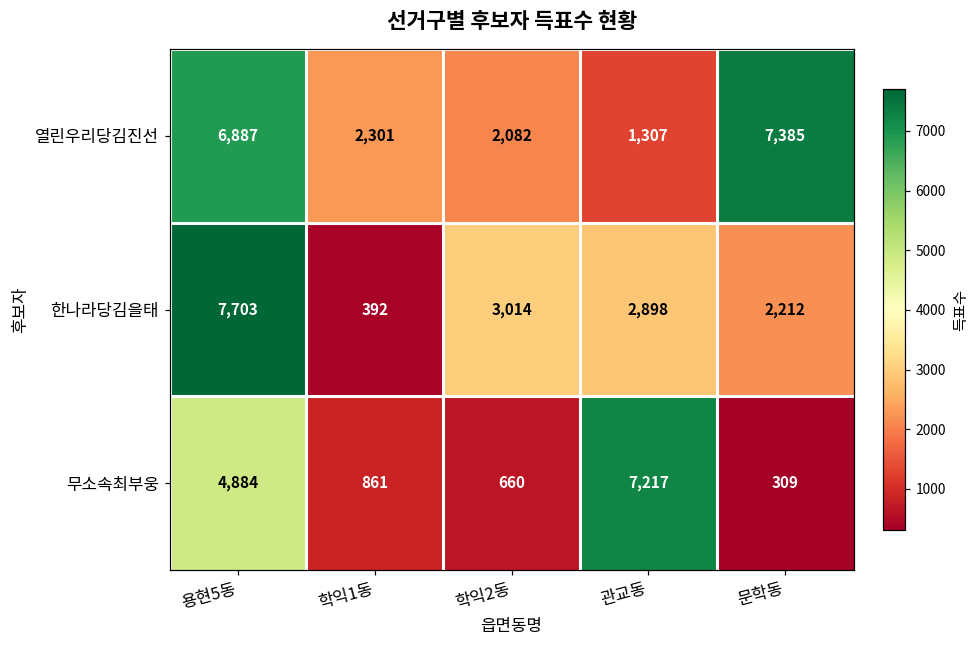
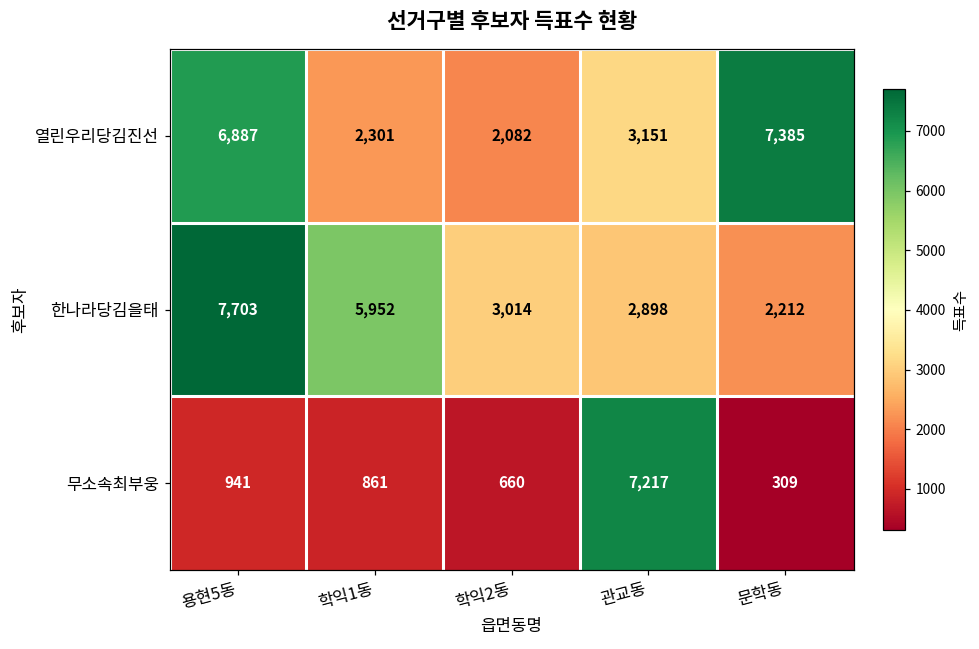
열린우리당김진선, 관교동: 1,307 -> 3,151
한나라당김을태, 학익1동: 392 -> 5,952
무소속최부웅, 용현5동: 4,884 -> 941
